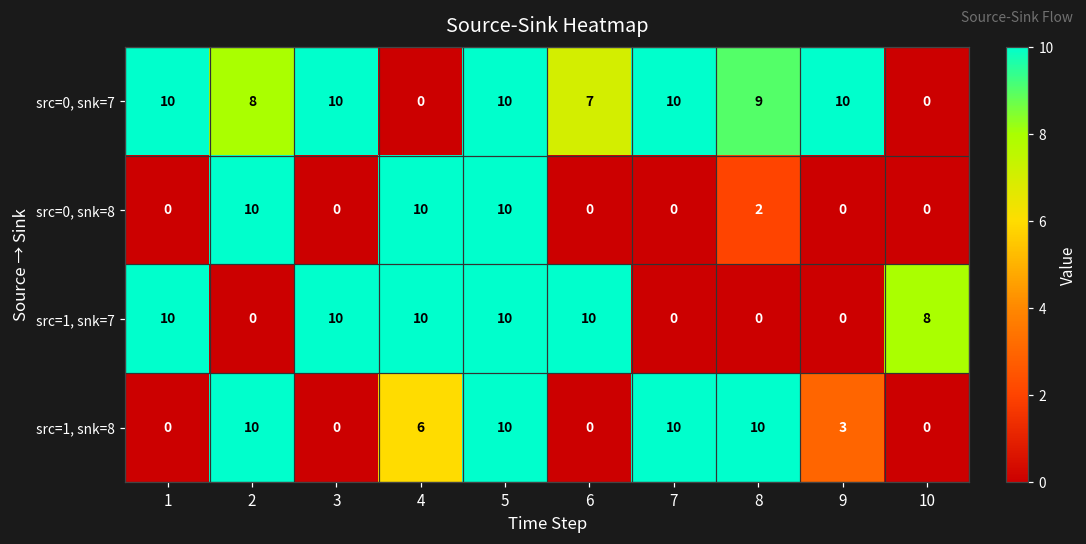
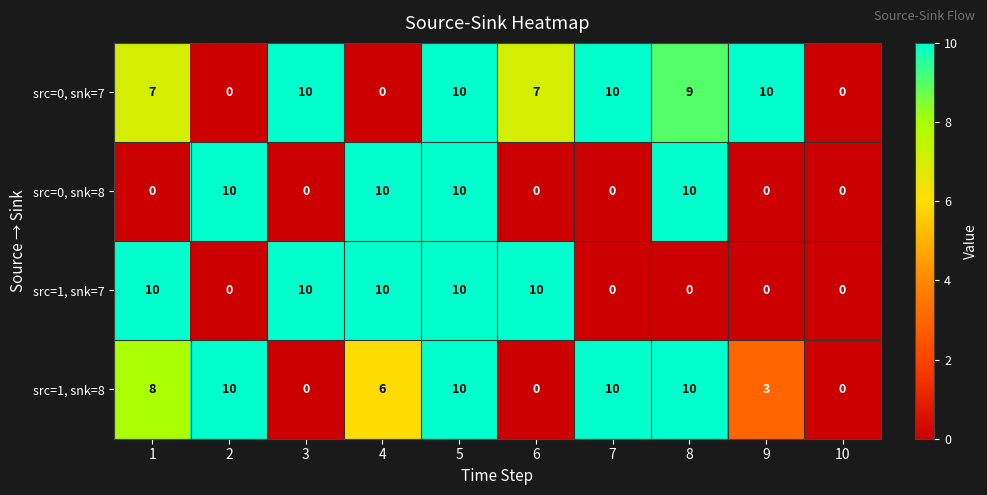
src=0, snk=7, 1: 10 -> 7
src=0, snk=7, 2: 8 -> 0
src=0, snk=8, 8: 2 -> 10
src=1, snk=7, 10: 8 -> 0
src=1, snk=8, 1: 0 -> 8
